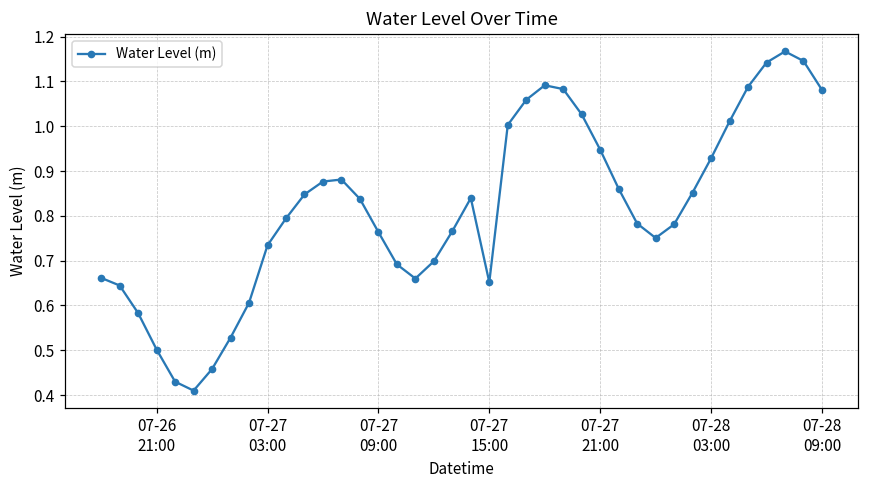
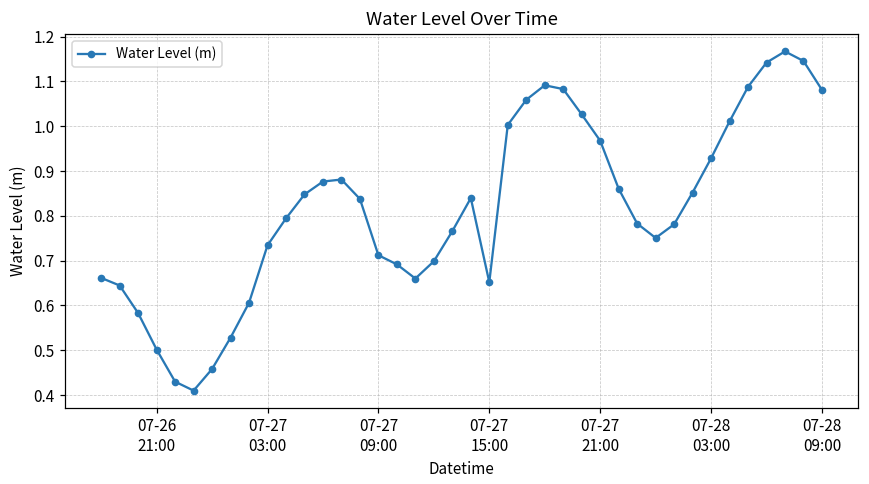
07-27 09:00: 0.76 -> 0.71
07-27 21:00: 0.95 -> 0.97
